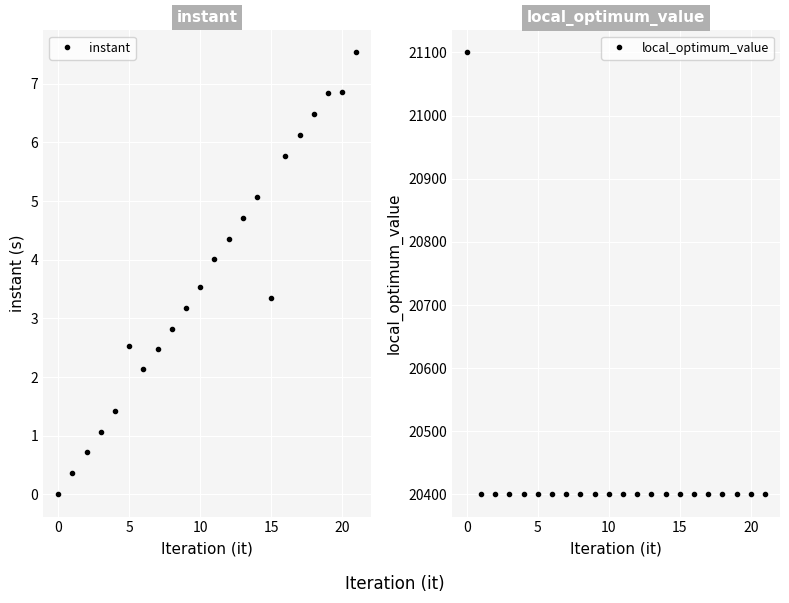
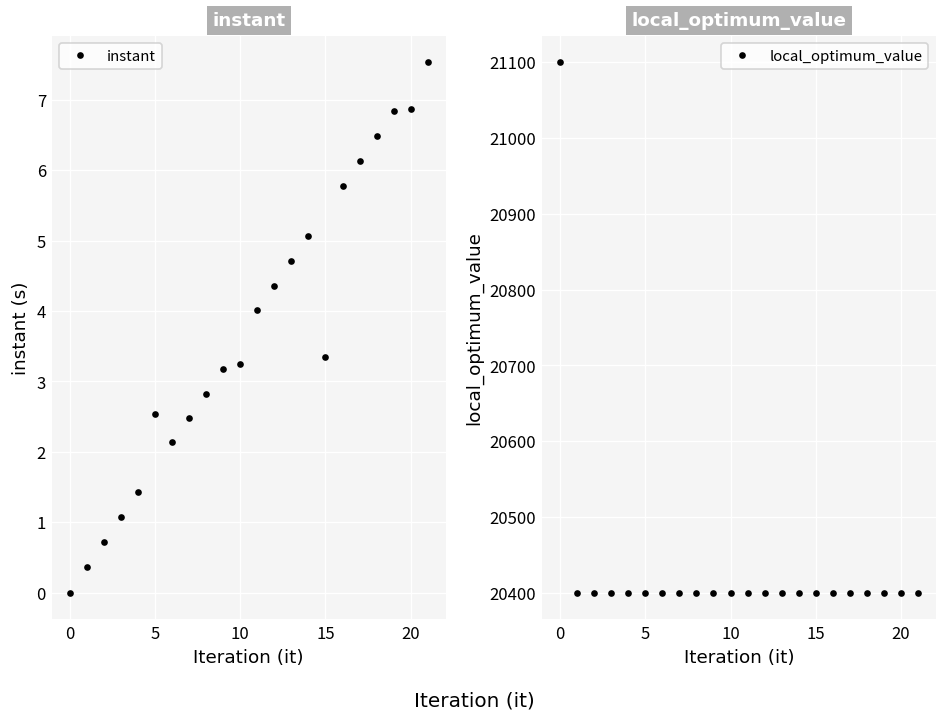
instant, 10: 3.5 -> 3.3
